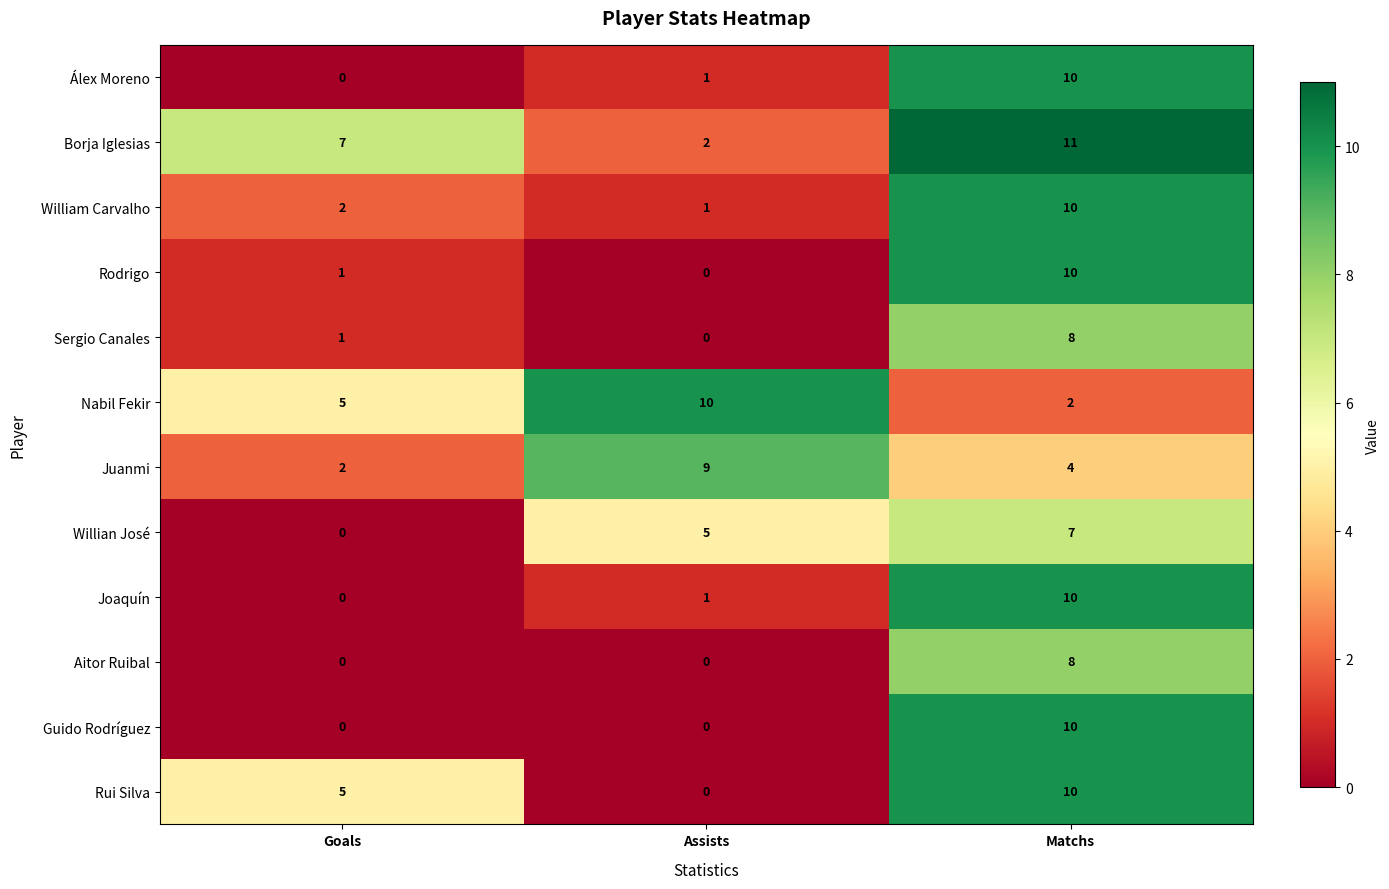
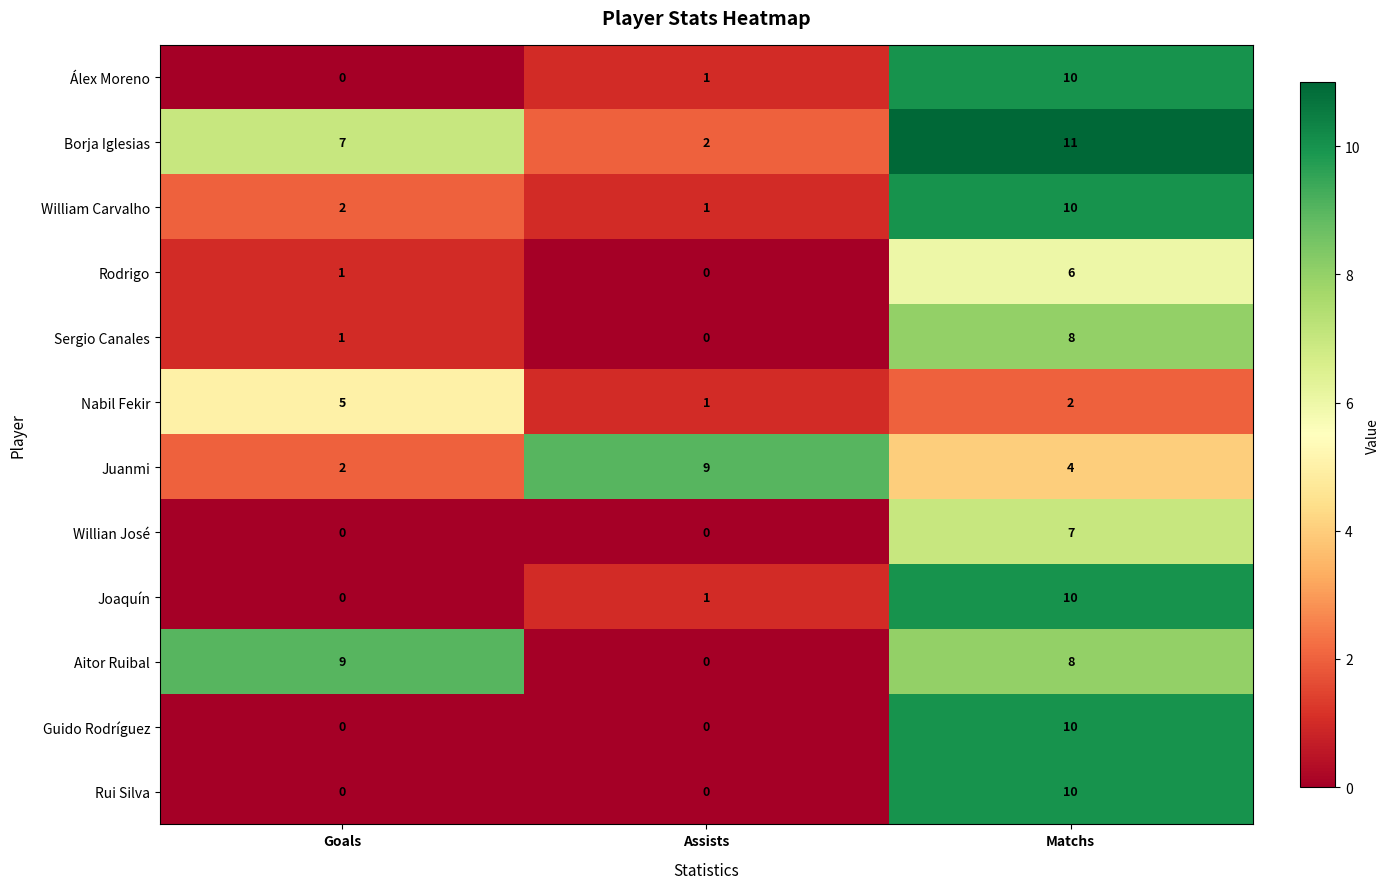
Rodrigo, Matchs: 10 -> 6
Nabil Fekir, Assists: 10 -> 1
Willian José, Assists: 5 -> 0
Aitor Ruibal, Goals: 0 -> 9
Rui Silva, Goals: 5 -> 0
